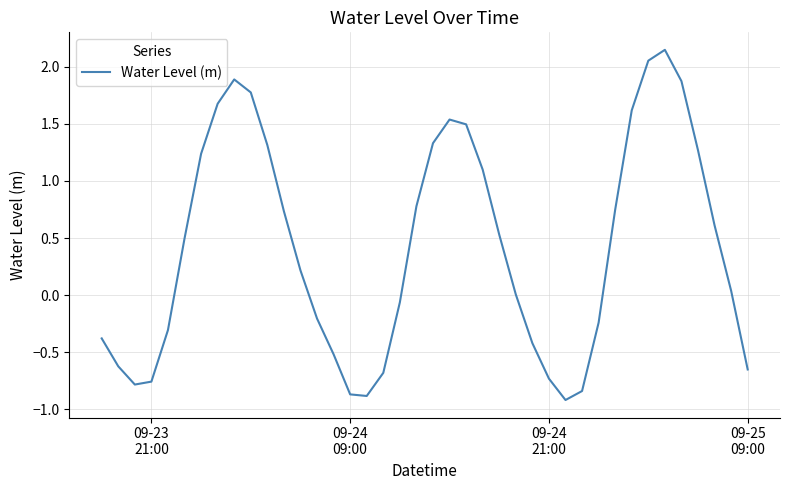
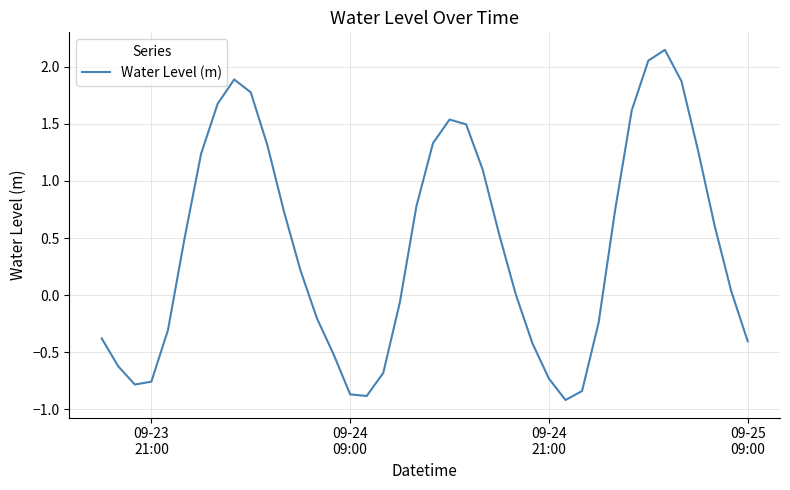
09-25 09:00: -0.65 -> -0.40
